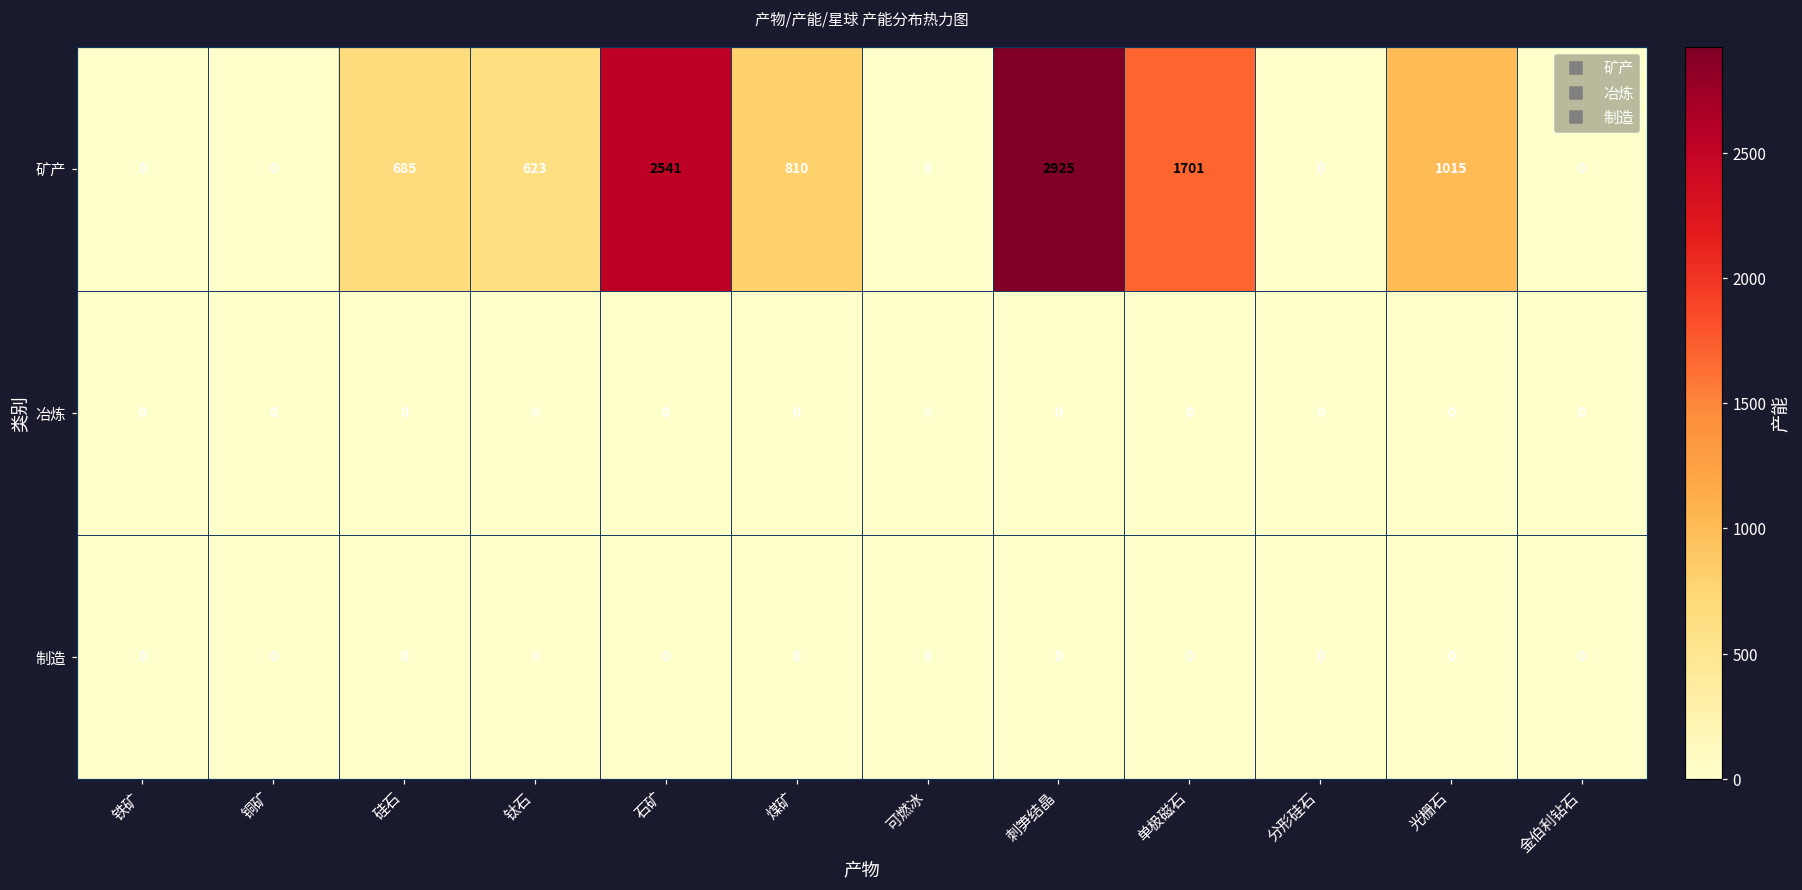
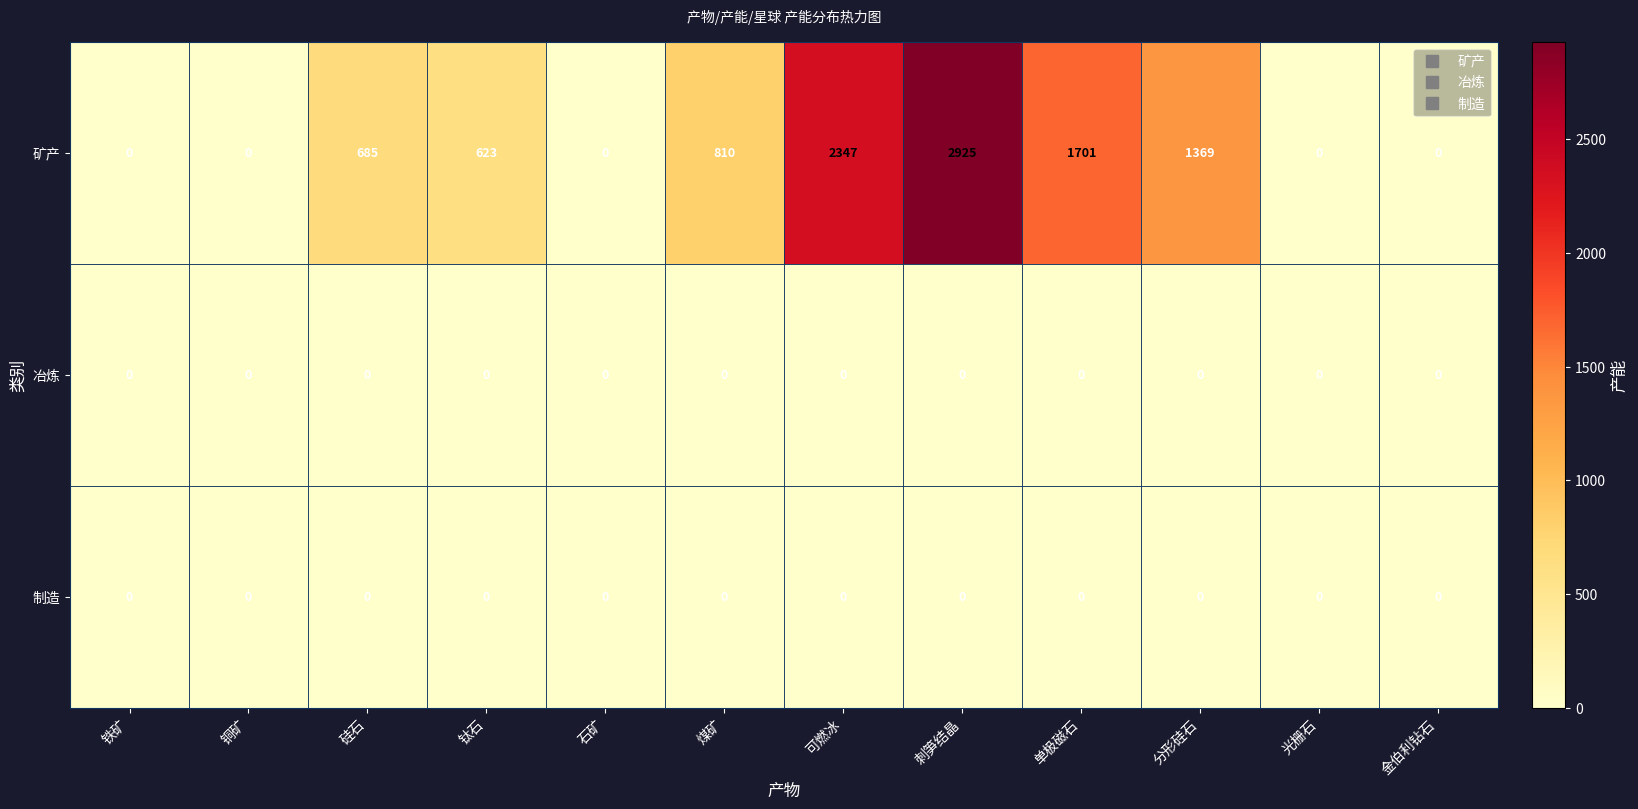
矿产, 石矿: 2541 -> 0
矿产, 可燃冰: 0 -> 2347
矿产, 分形硅石: 0 -> 1369
矿产, 光栅石: 1015 -> 0
